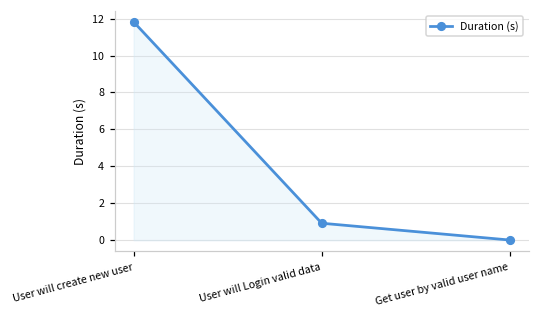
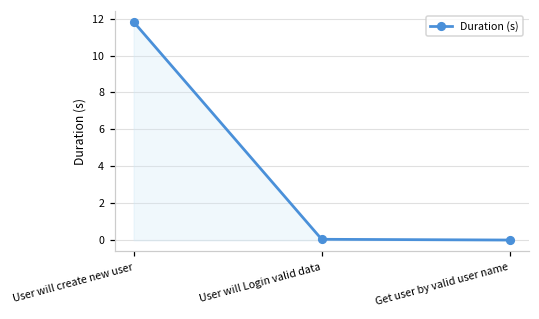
User will Login valid data: 0.9 -> 0.1
